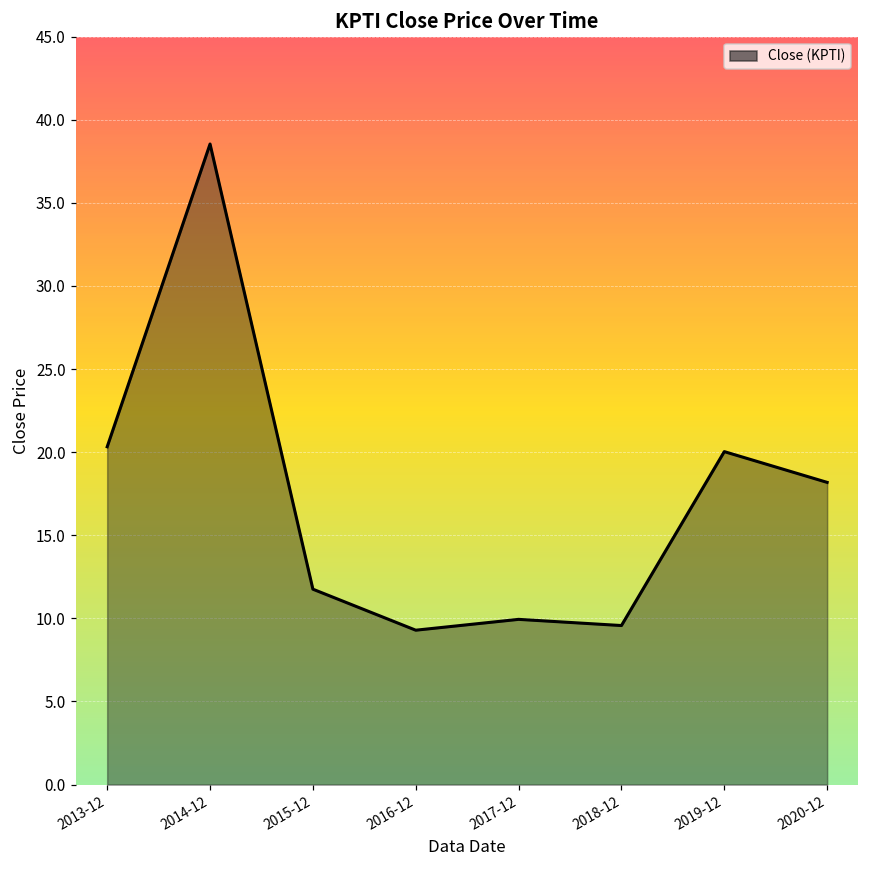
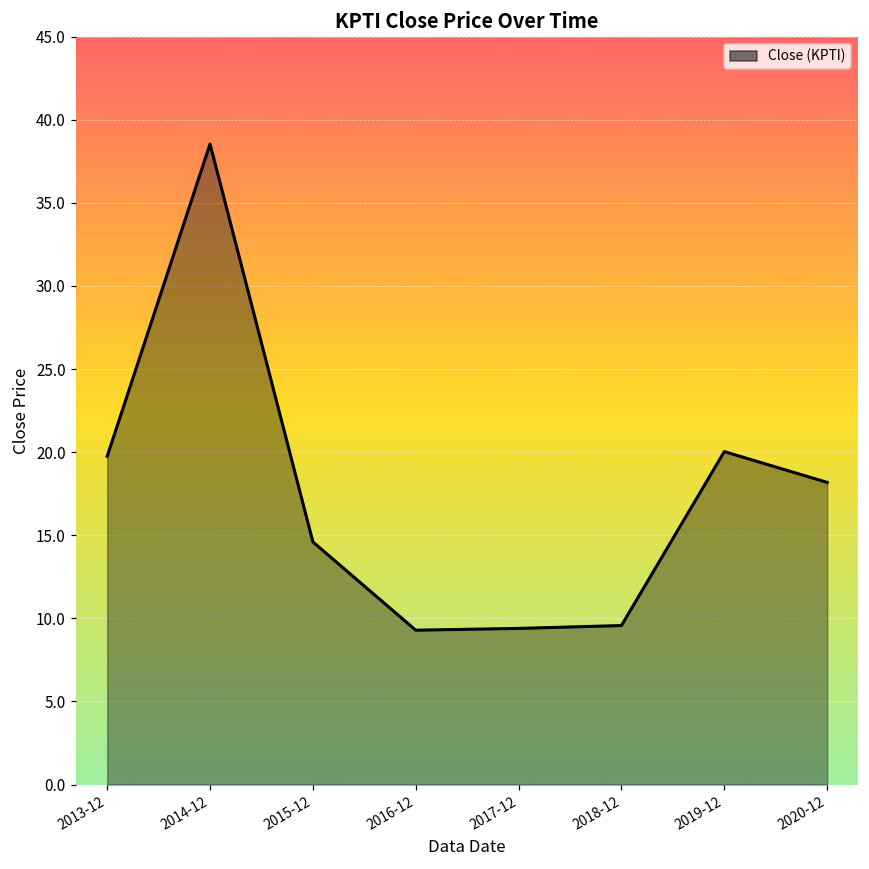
2013-12: 20.3 -> 19.8
2015-12: 11.8 -> 14.6
2017-12: 9.9 -> 9.4
